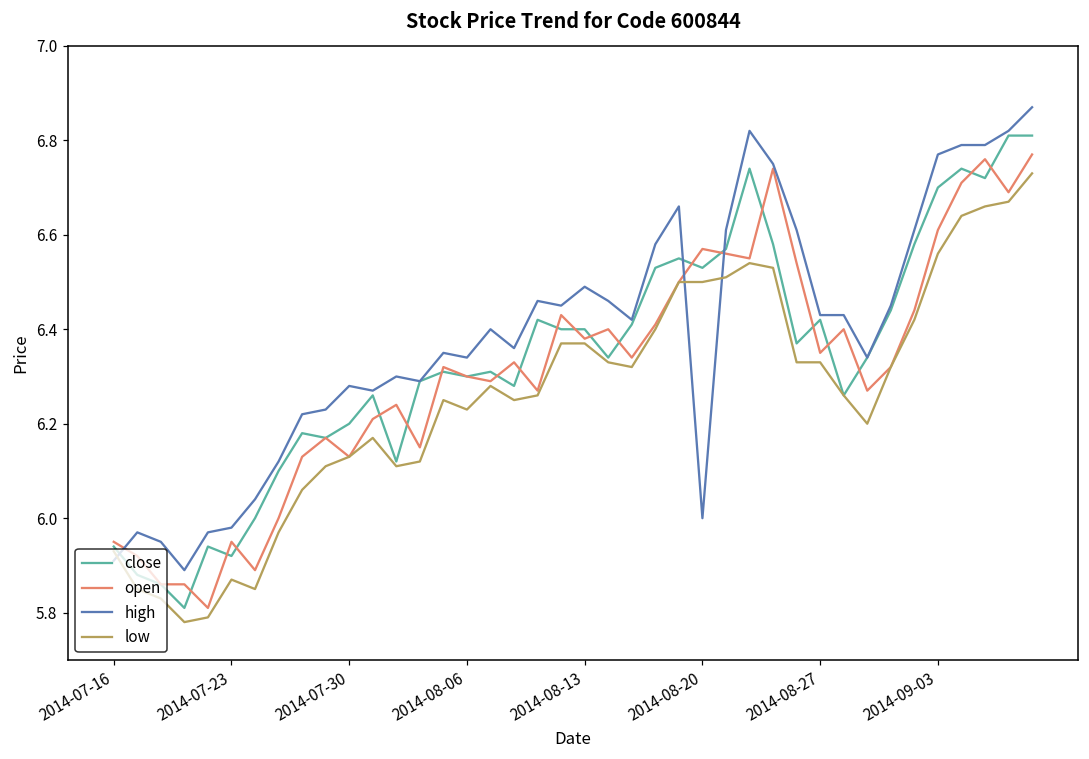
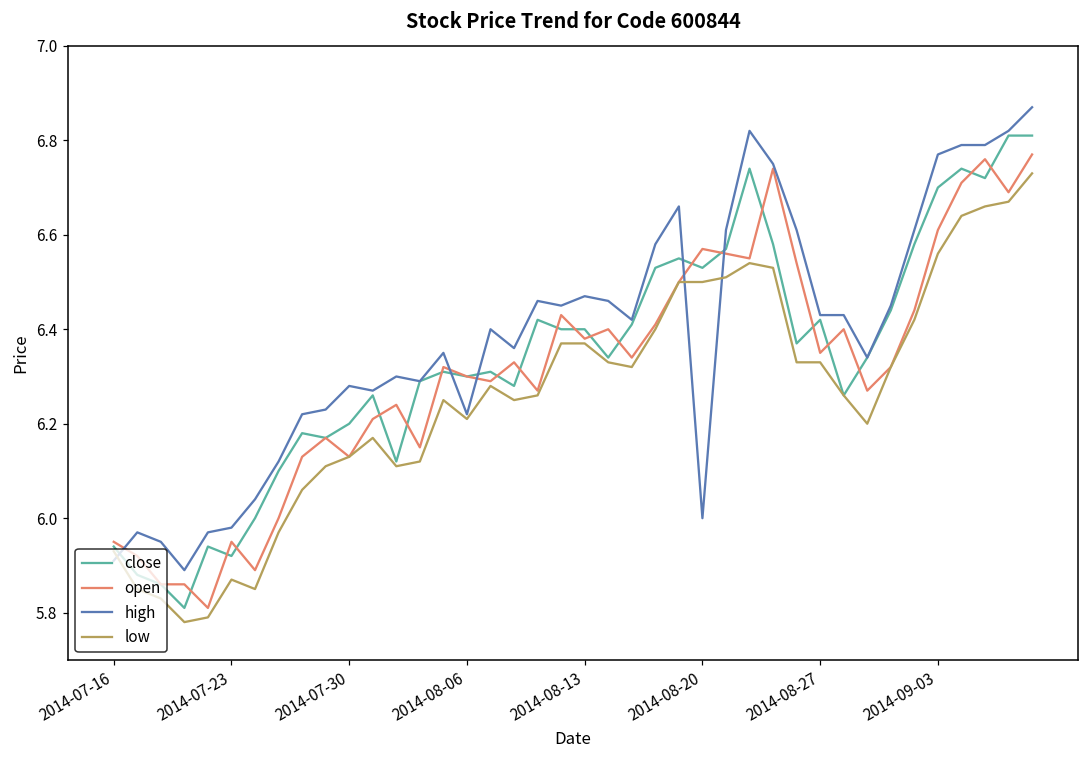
high, 2014-08-06: 6.34 -> 6.22
low, 2014-08-06: 6.23 -> 6.21
high, 2014-08-13: 6.49 -> 6.47
